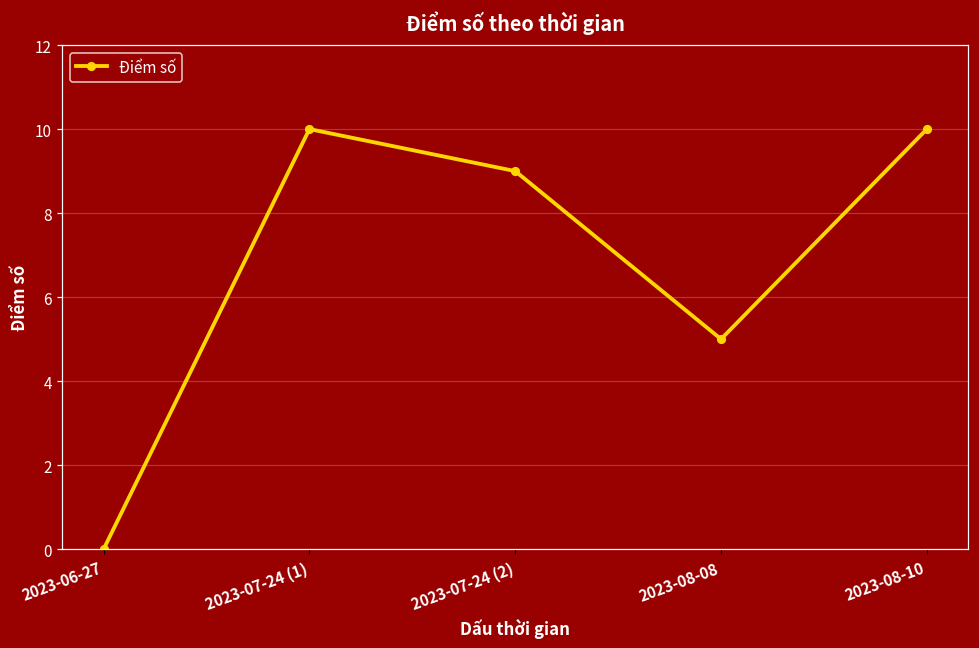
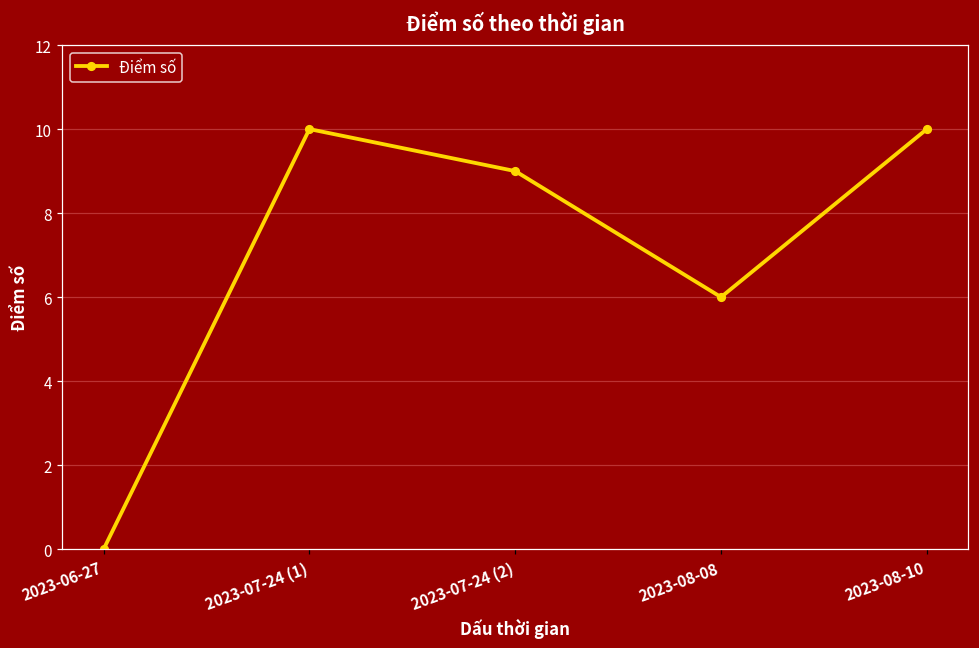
2023-08-08: 5 -> 6
